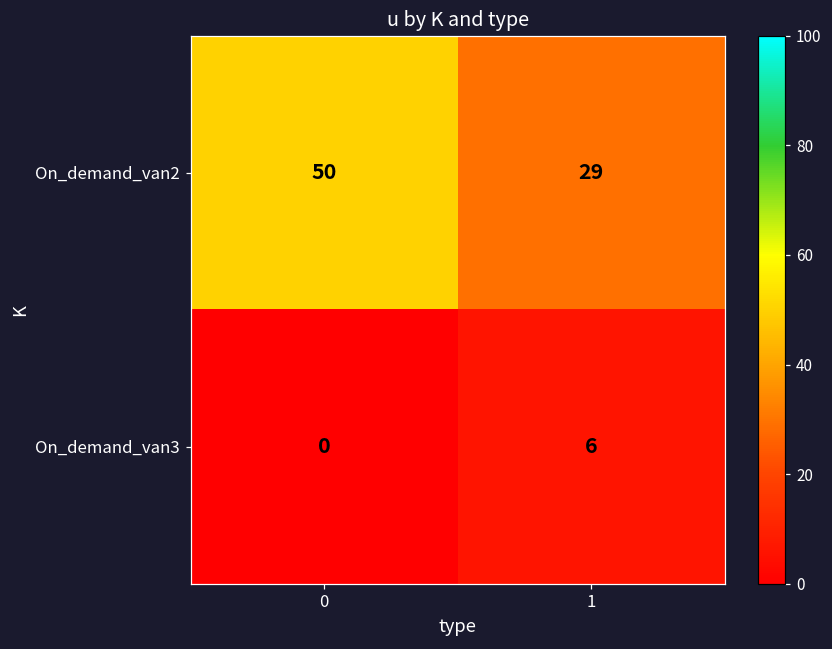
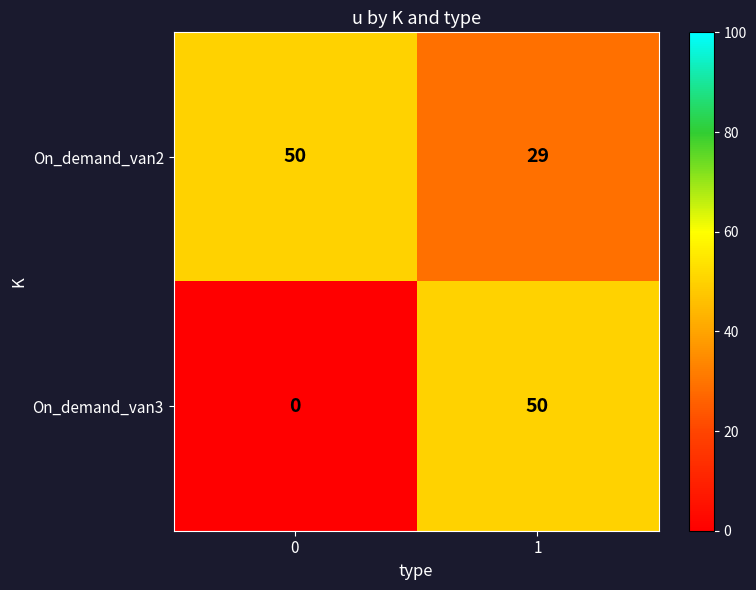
On_demand_van3, 1: 6 -> 50
